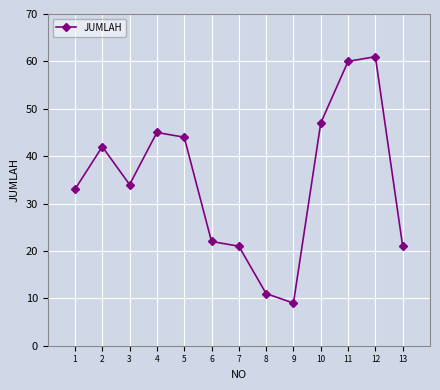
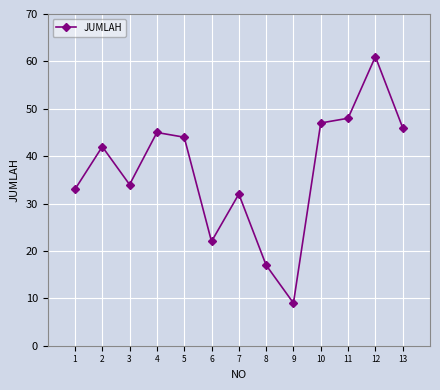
7: 21 -> 32
8: 11 -> 17
11: 60 -> 48
13: 21 -> 46
